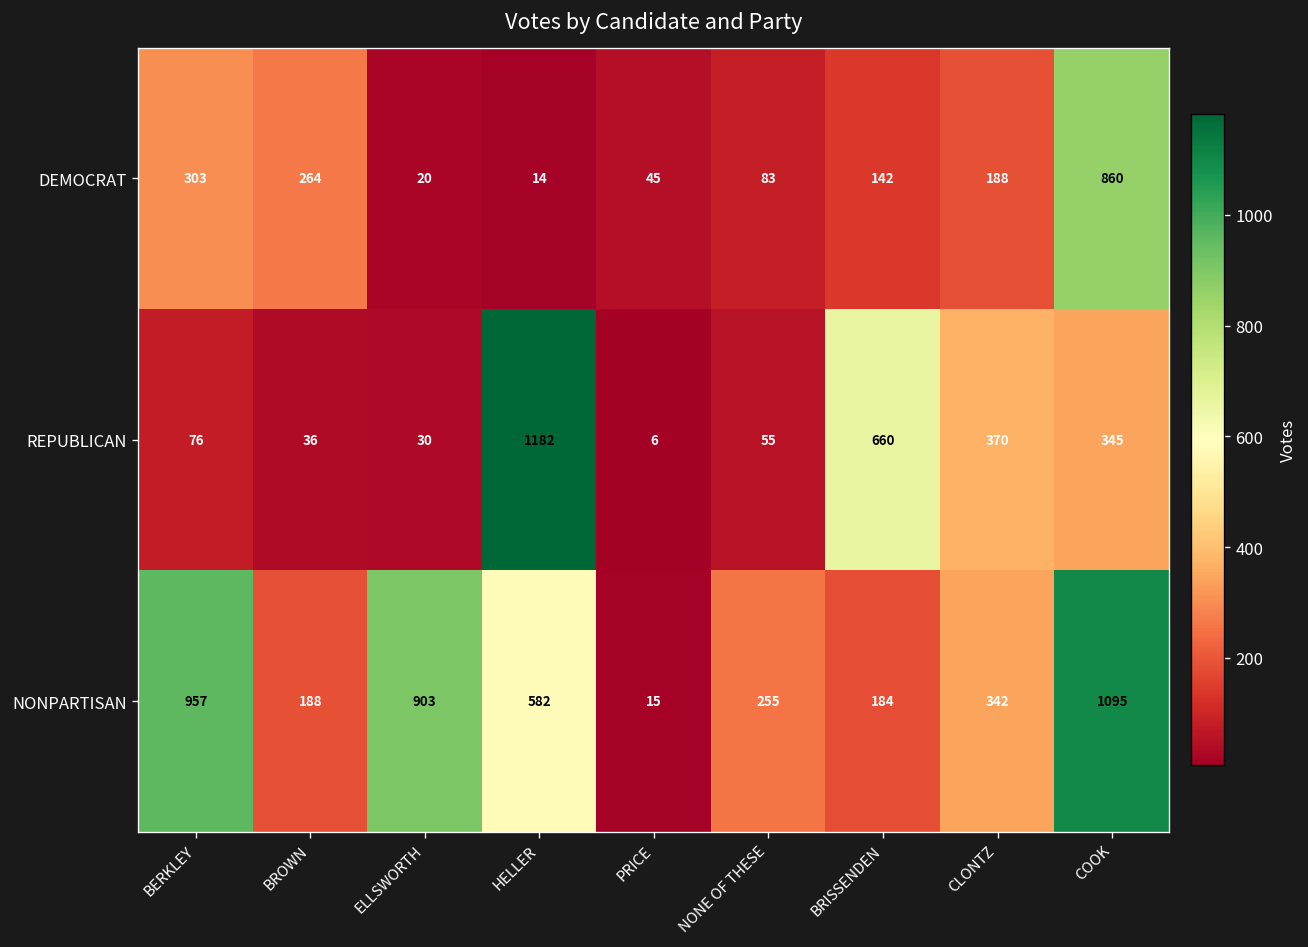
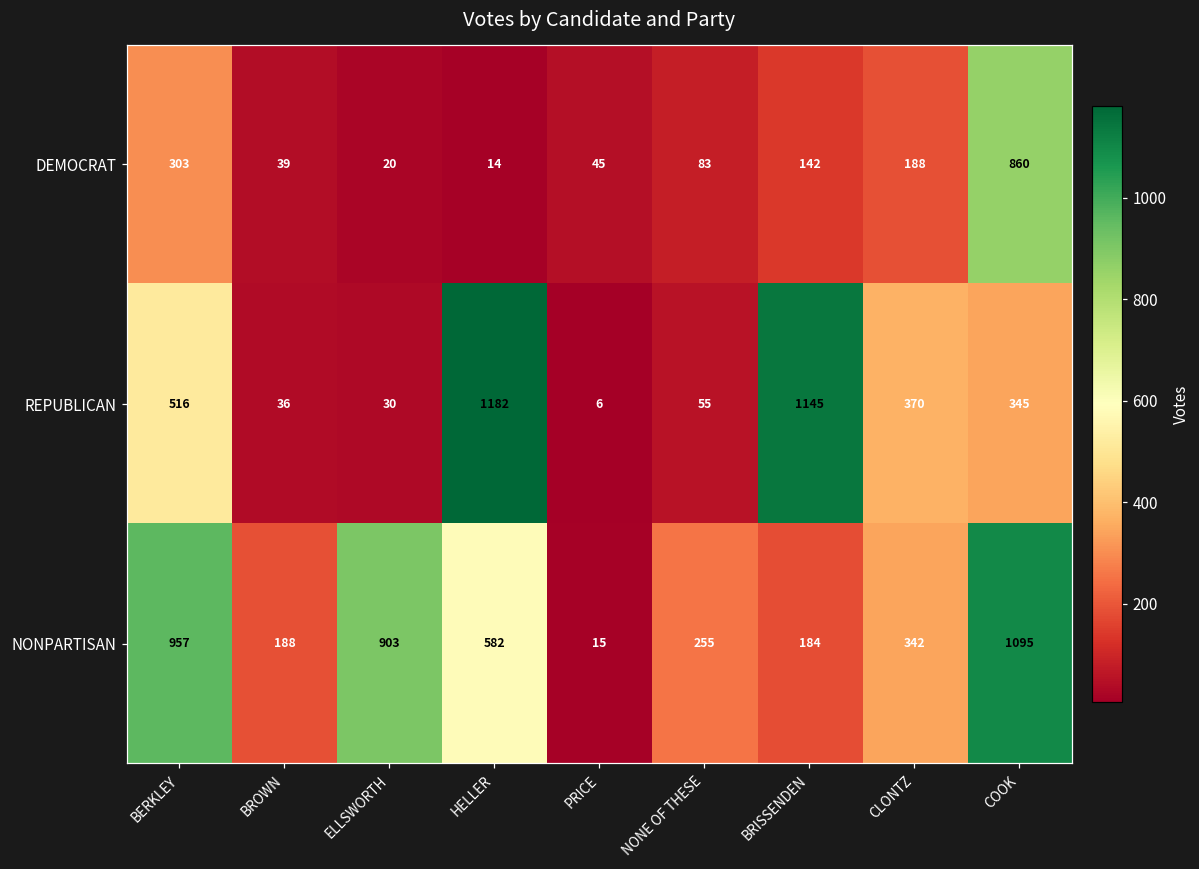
DEMOCRAT, BROWN: 264 -> 39
REPUBLICAN, BERKLEY: 76 -> 516
REPUBLICAN, BRISSENDEN: 660 -> 1145
